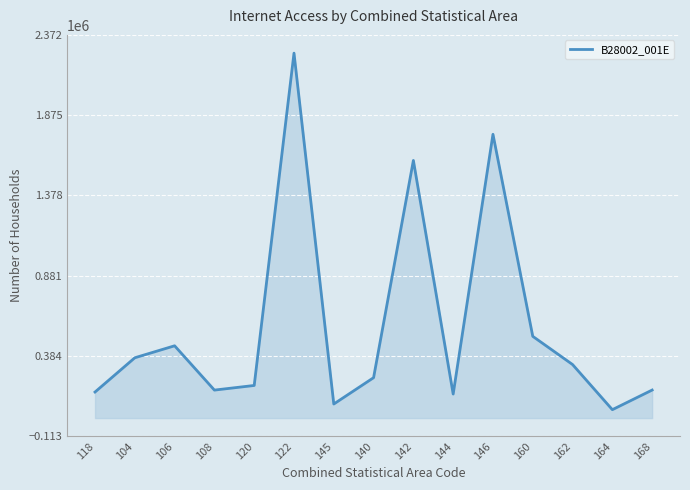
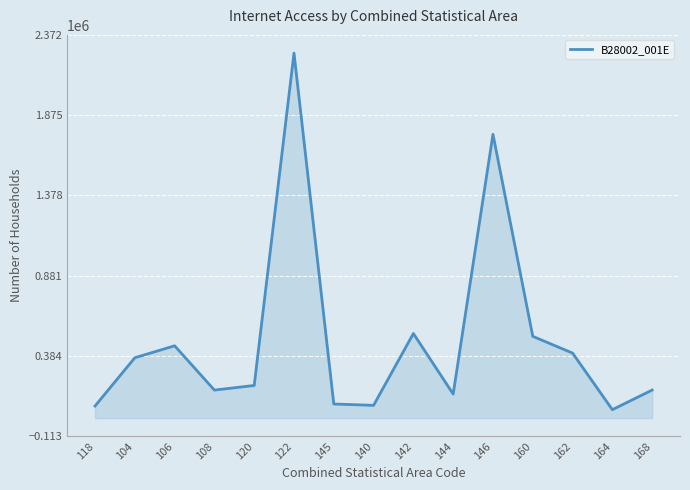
118: 160000 -> 70000
140: 250000 -> 80000
142: 1590000 -> 520000
162: 330000 -> 400000
